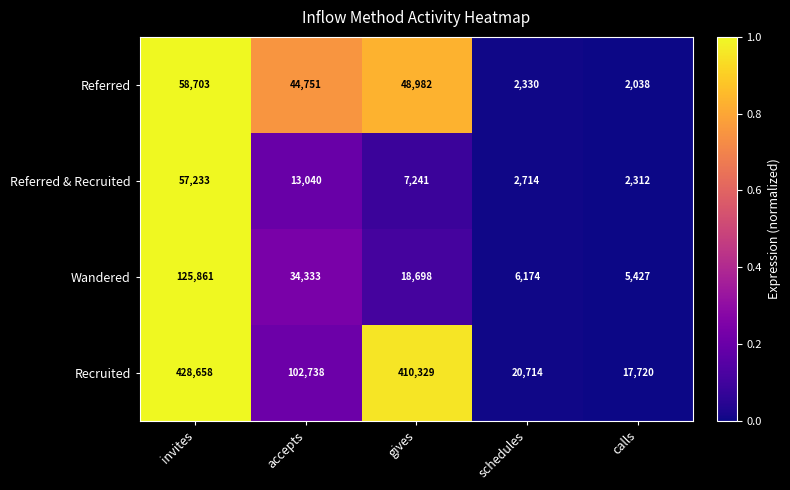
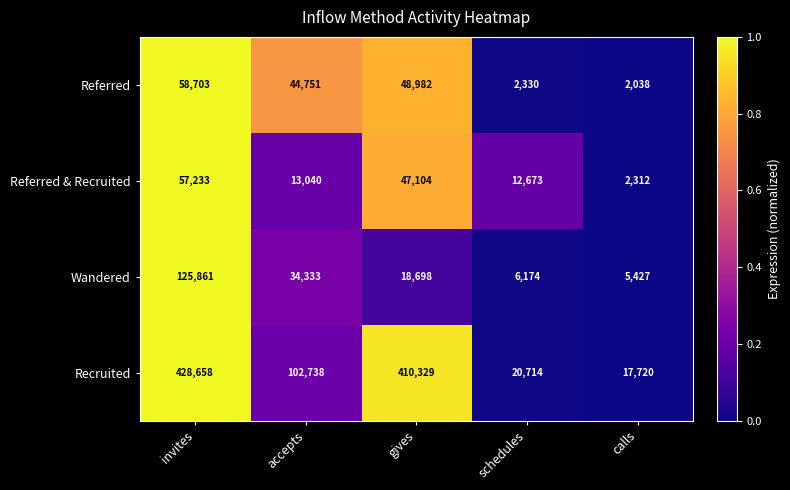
Referred & Recruited, gives: 7,241 -> 47,104
Referred & Recruited, schedules: 2,714 -> 12,673
